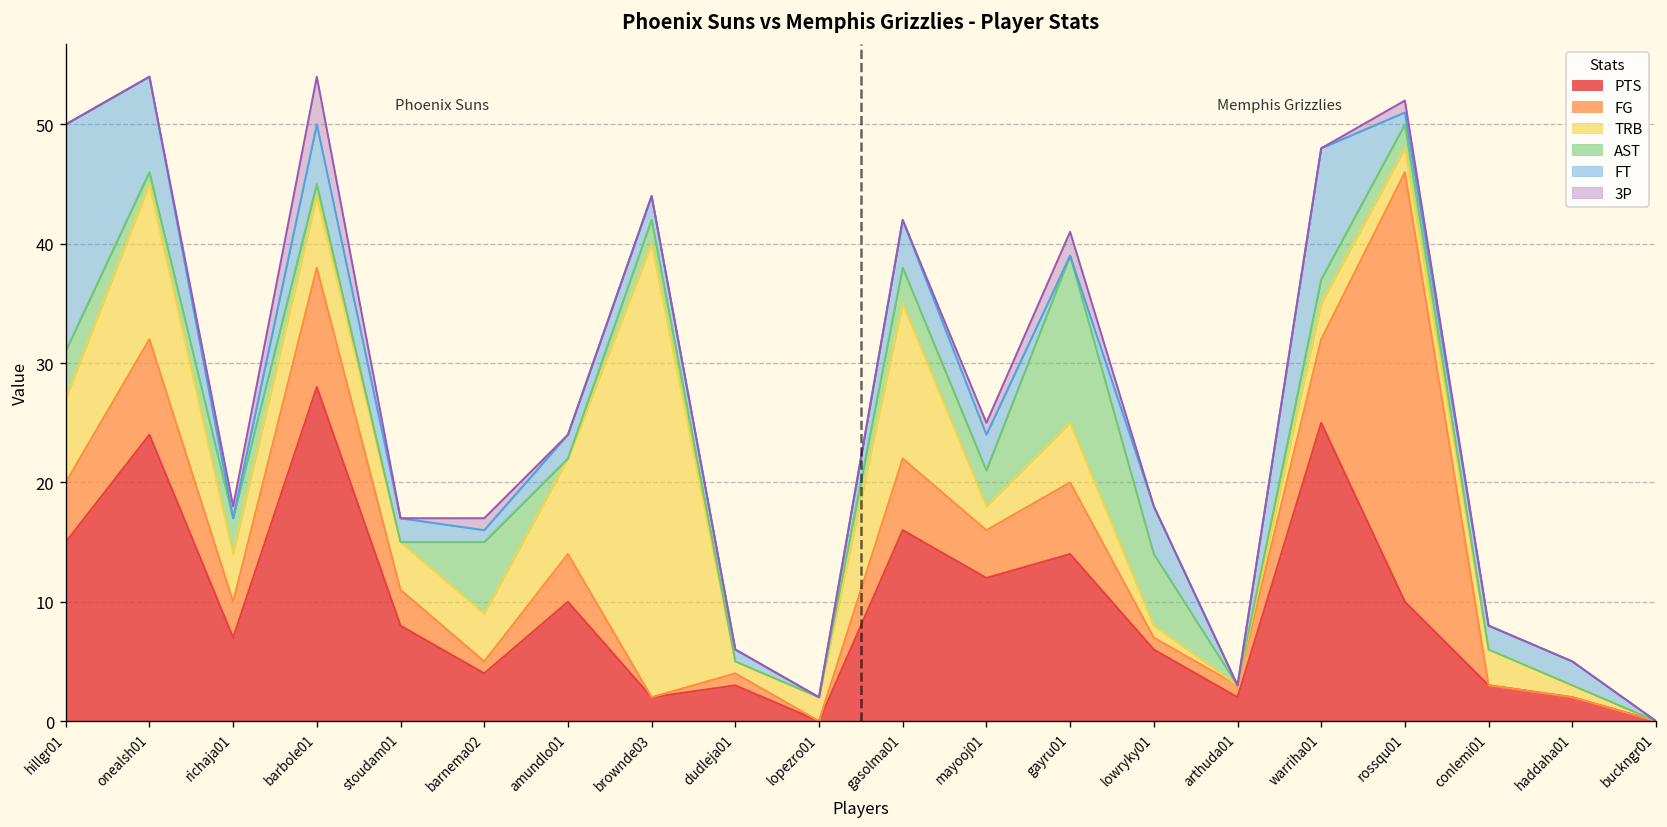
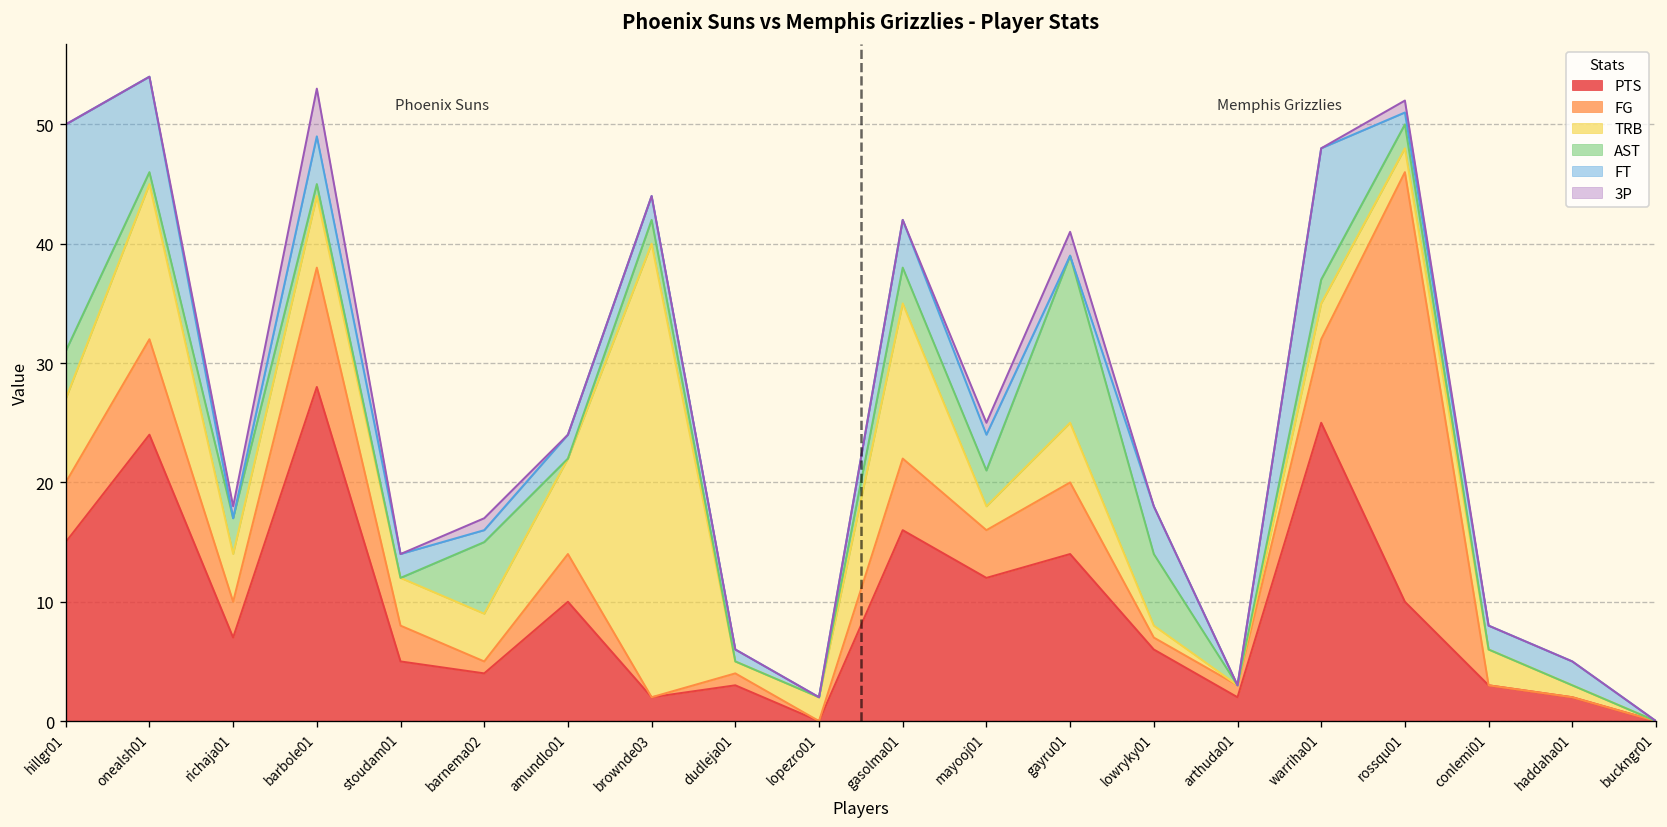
FT, barbole01: 5 -> 4
PTS, stoudam01: 8 -> 5
